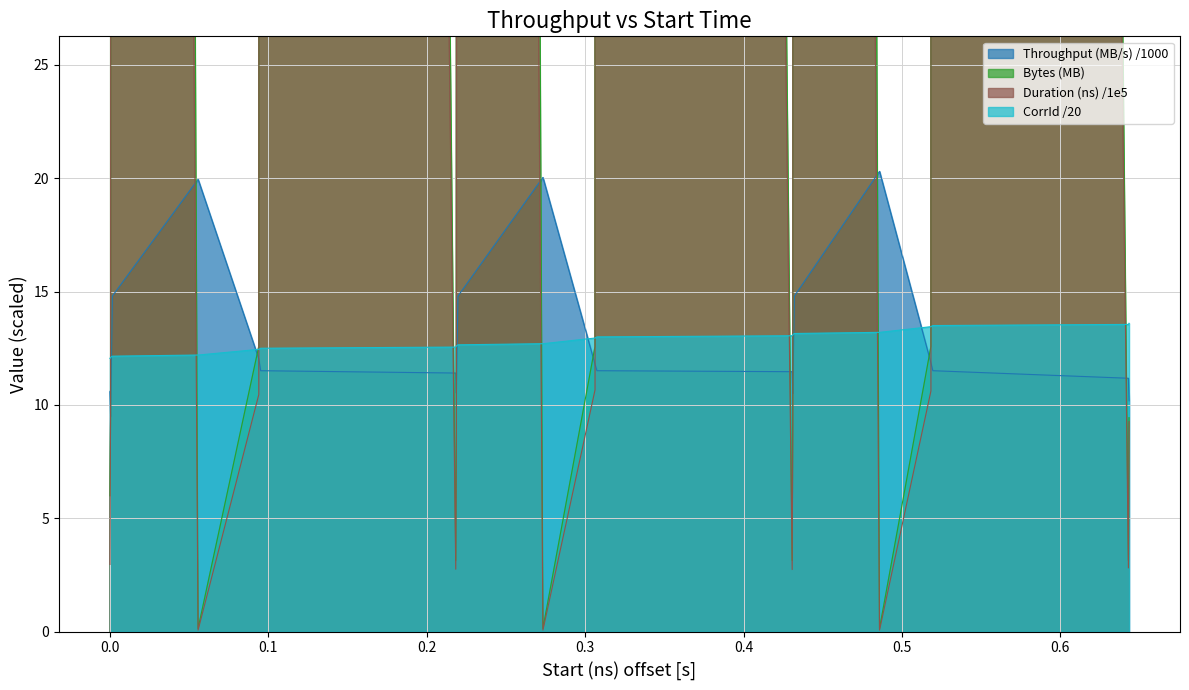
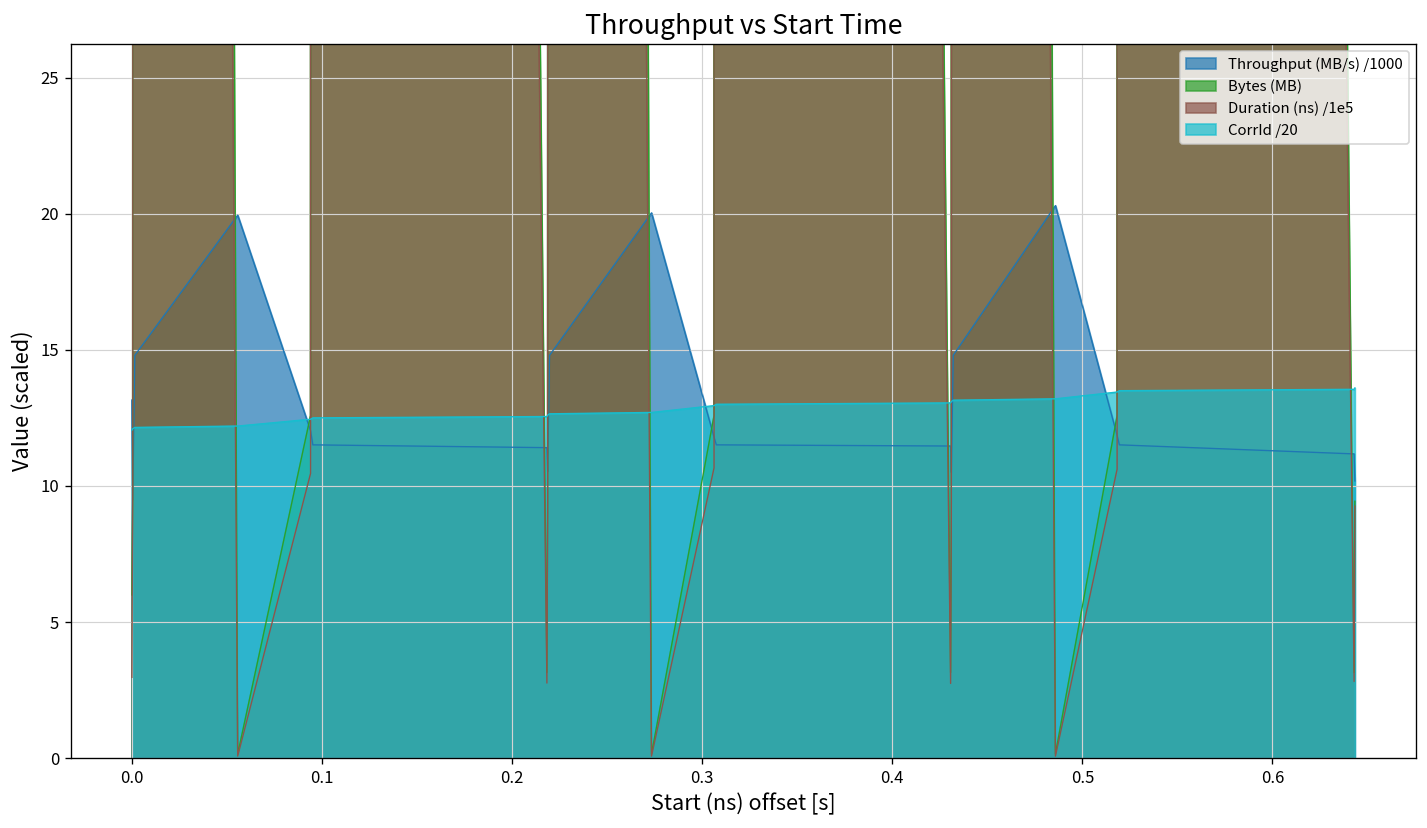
Throughput (MB/s) /1000, 0.0: 10.6 -> 13.2
